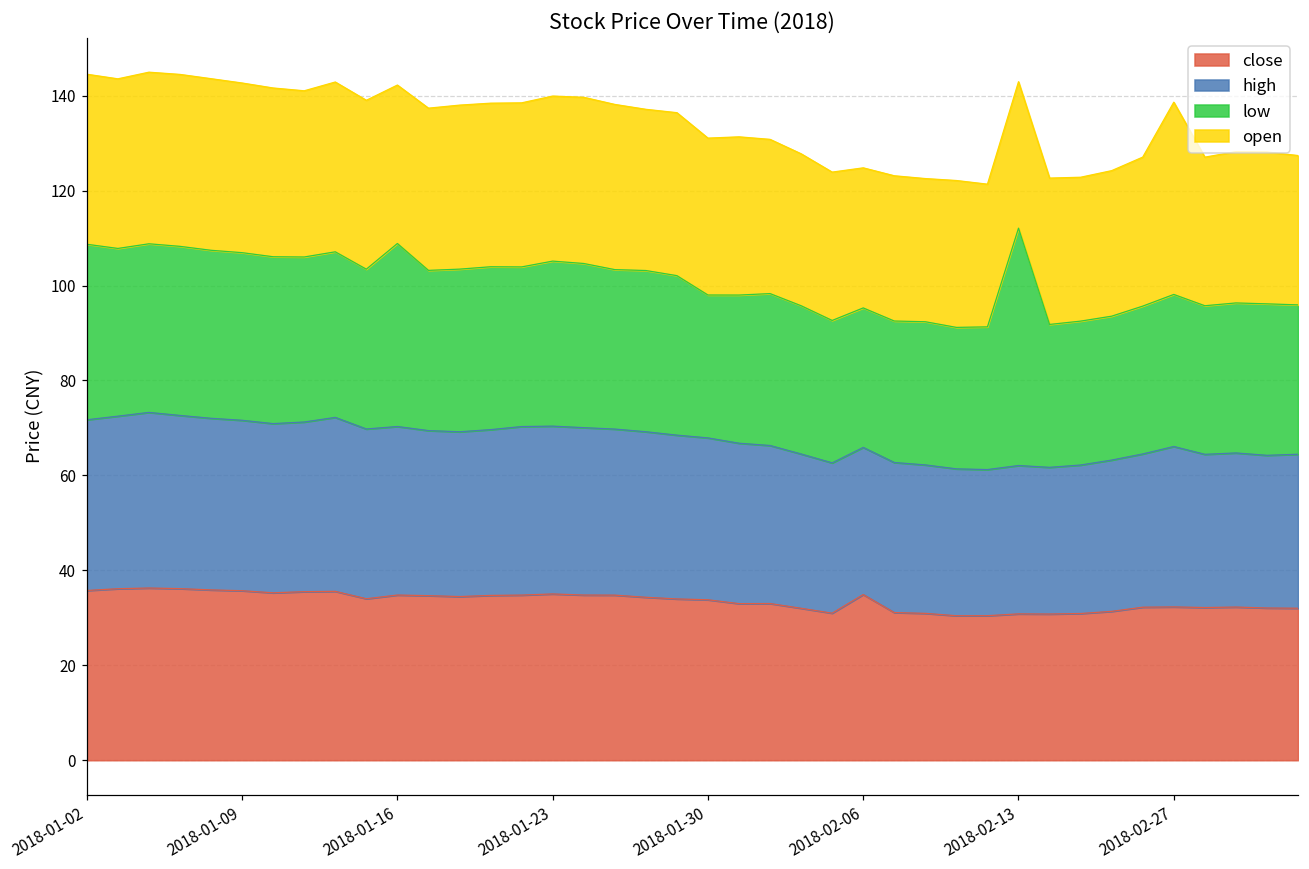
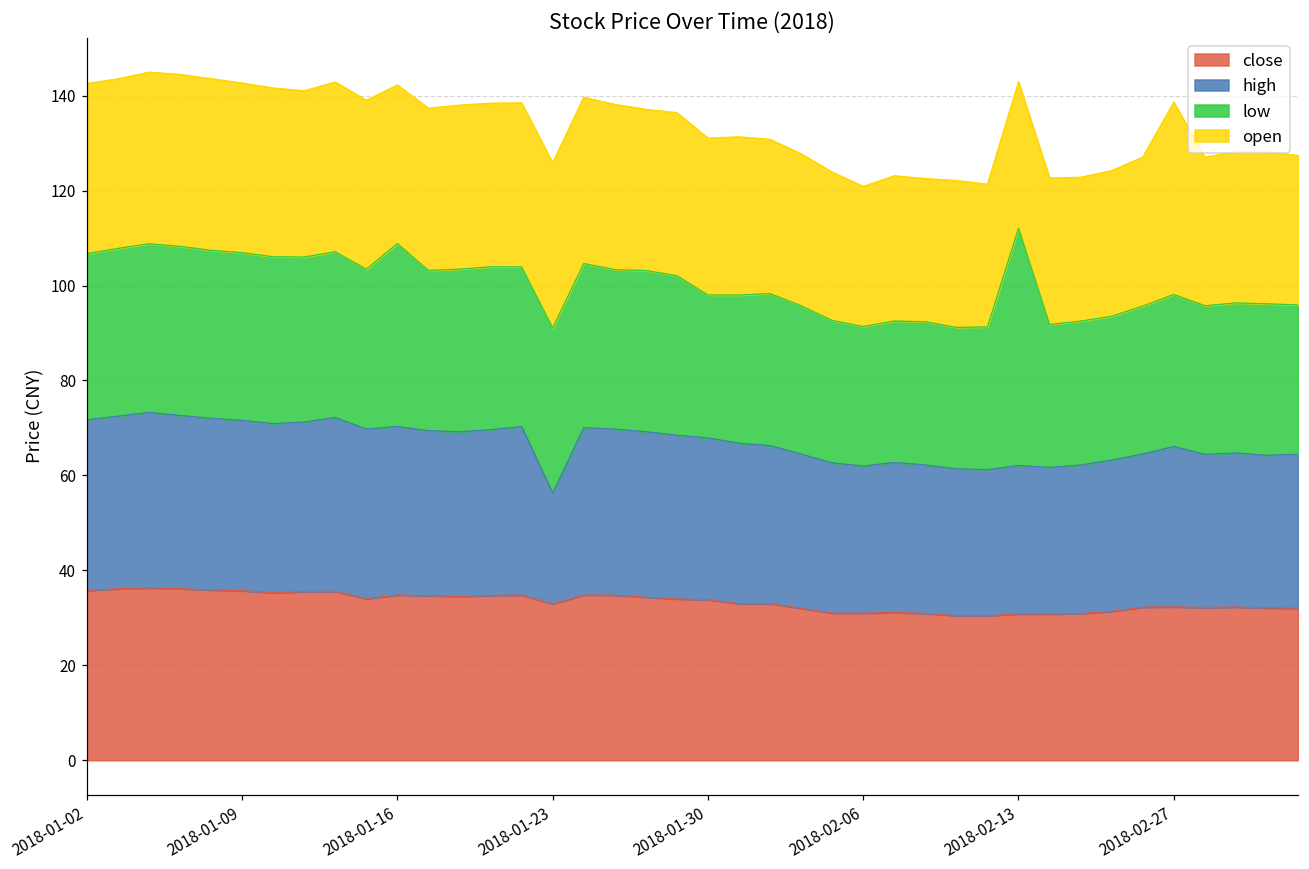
low, 2018-01-02: 37 -> 35
close, 2018-01-23: 35 -> 33
high, 2018-01-23: 35 -> 23
close, 2018-02-06: 35 -> 31
